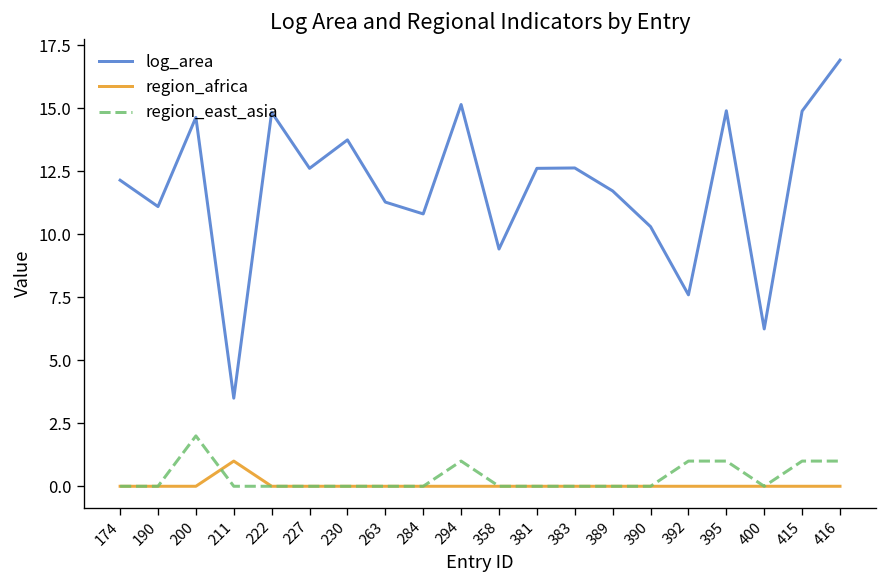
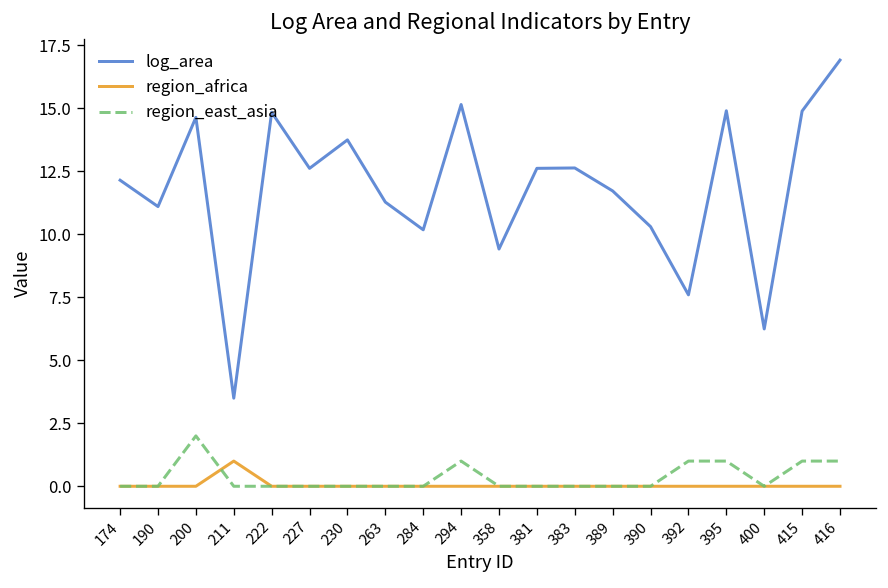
log_area, 284: 10.8 -> 10.2
